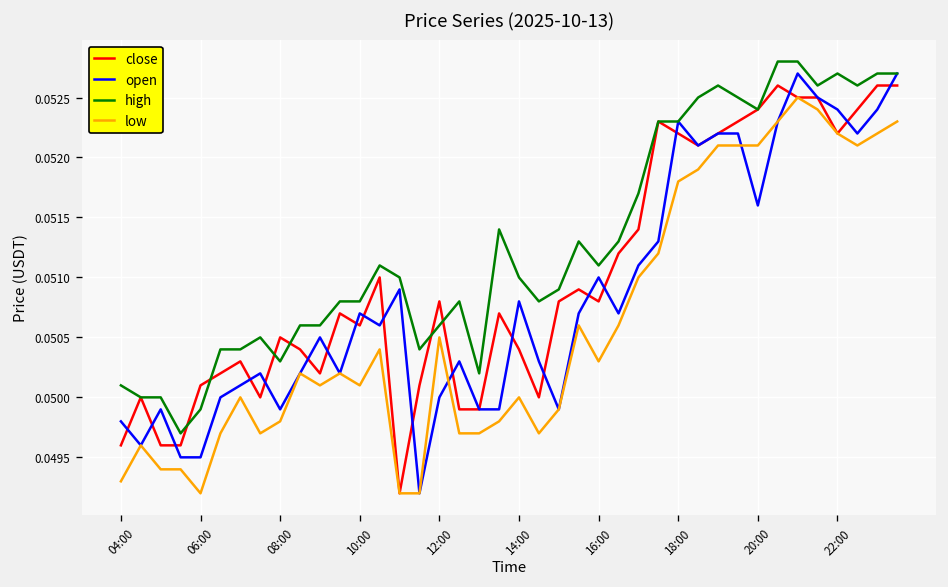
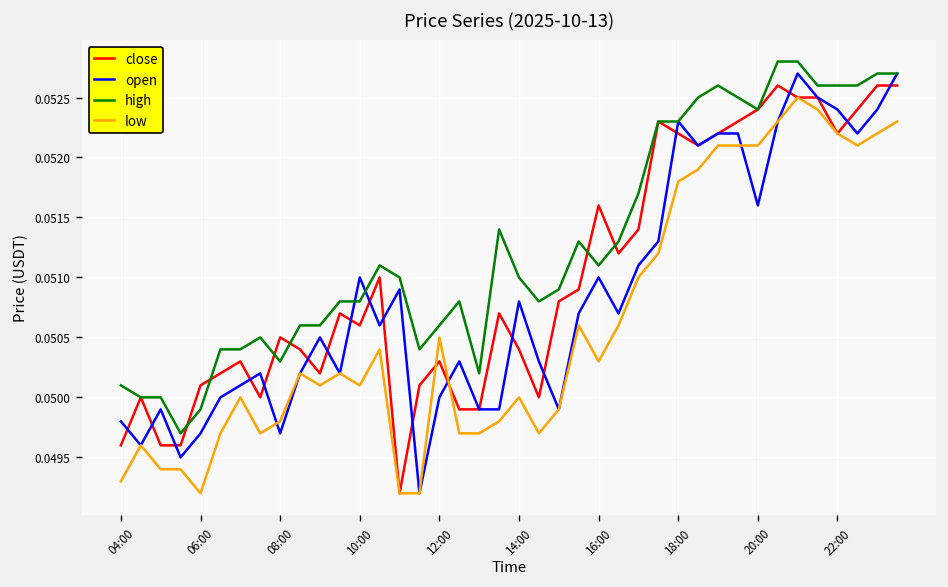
open, 06:00: 0.0495 -> 0.0497
open, 08:00: 0.0499 -> 0.0497
open, 10:00: 0.0507 -> 0.0510
close, 12:00: 0.0508 -> 0.0503
close, 16:00: 0.0508 -> 0.0516
high, 22:00: 0.0527 -> 0.0526
